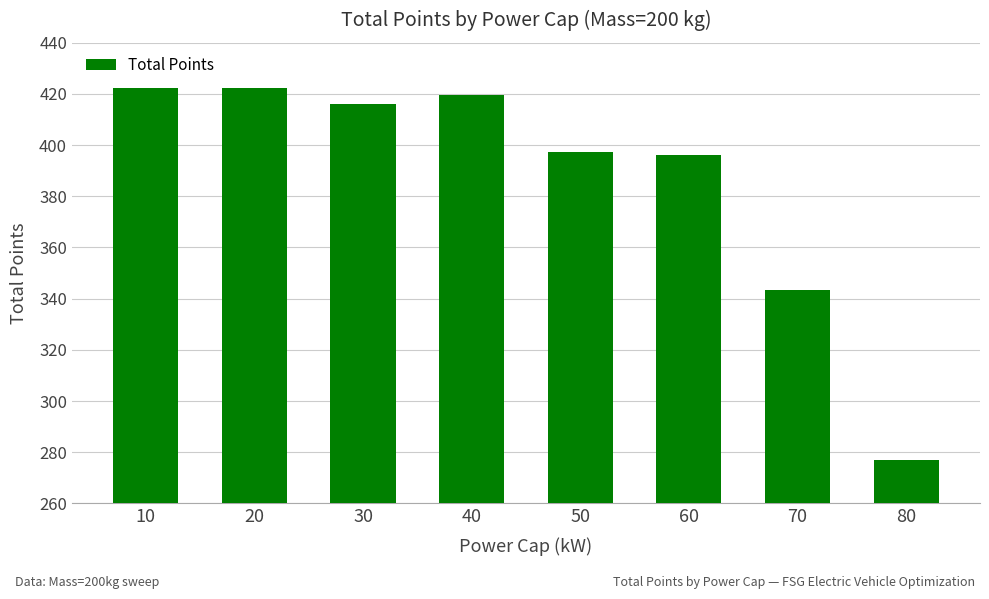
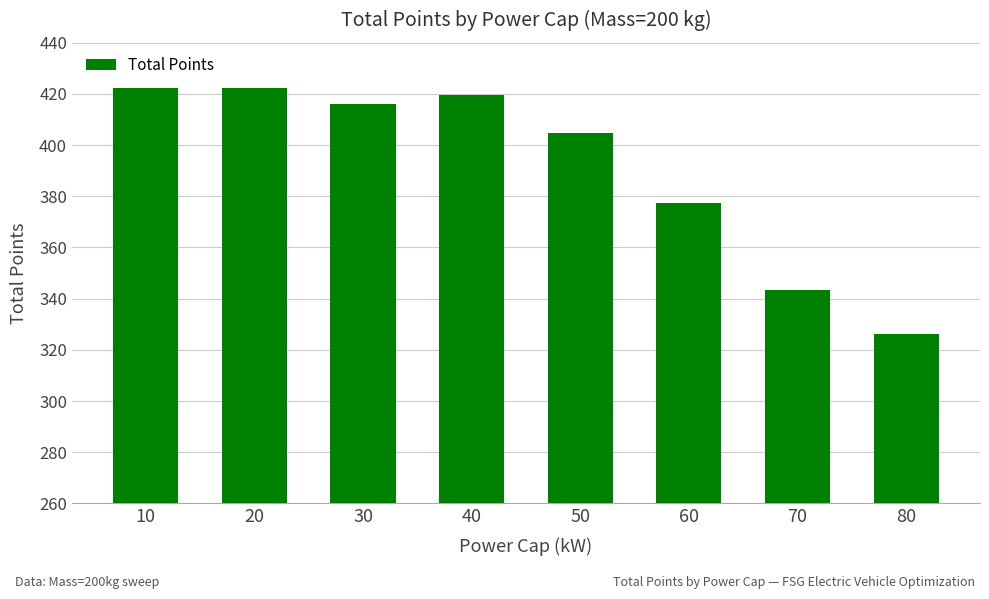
50: 397 -> 405
60: 396 -> 377
80: 277 -> 326
